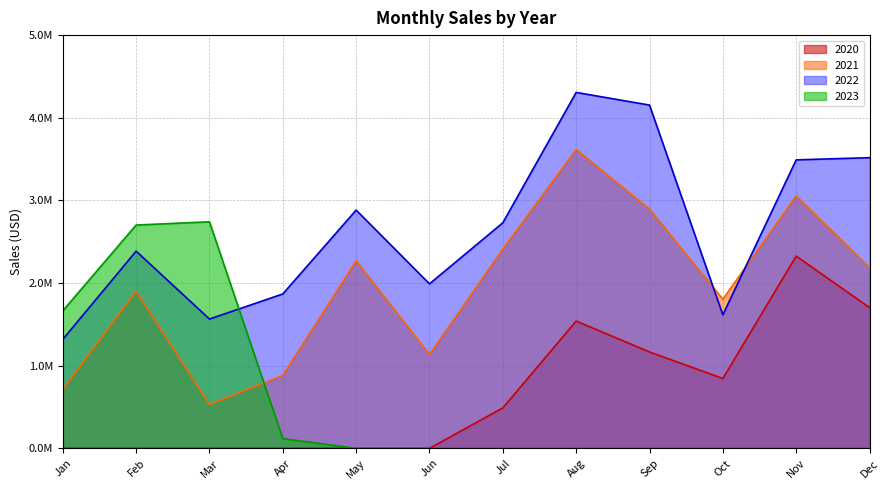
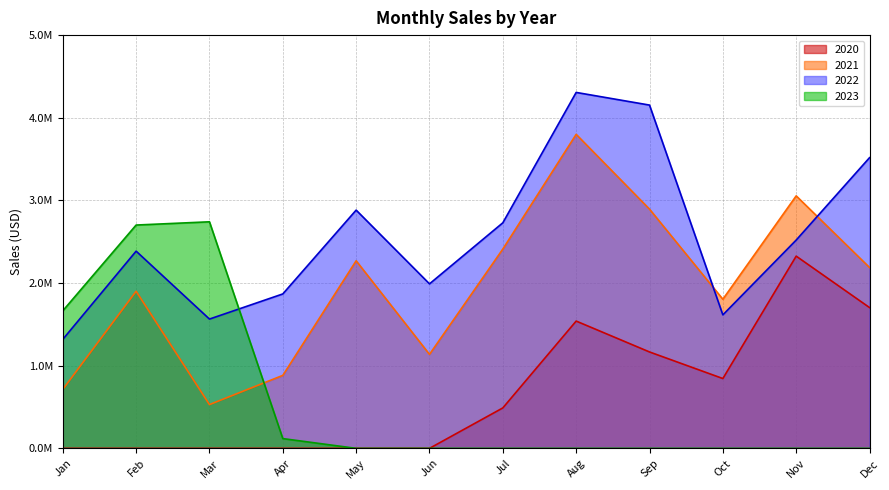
2021, Aug: 3600000 -> 3800000
2022, Nov: 3500000 -> 2500000
